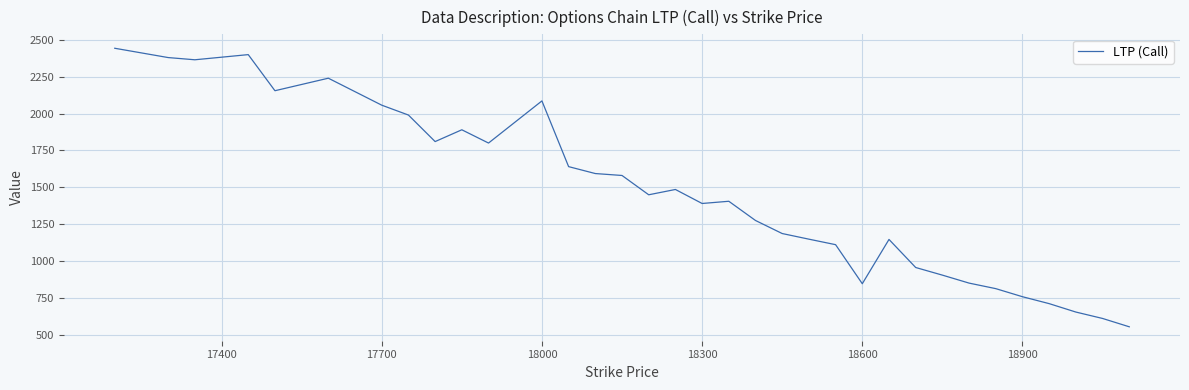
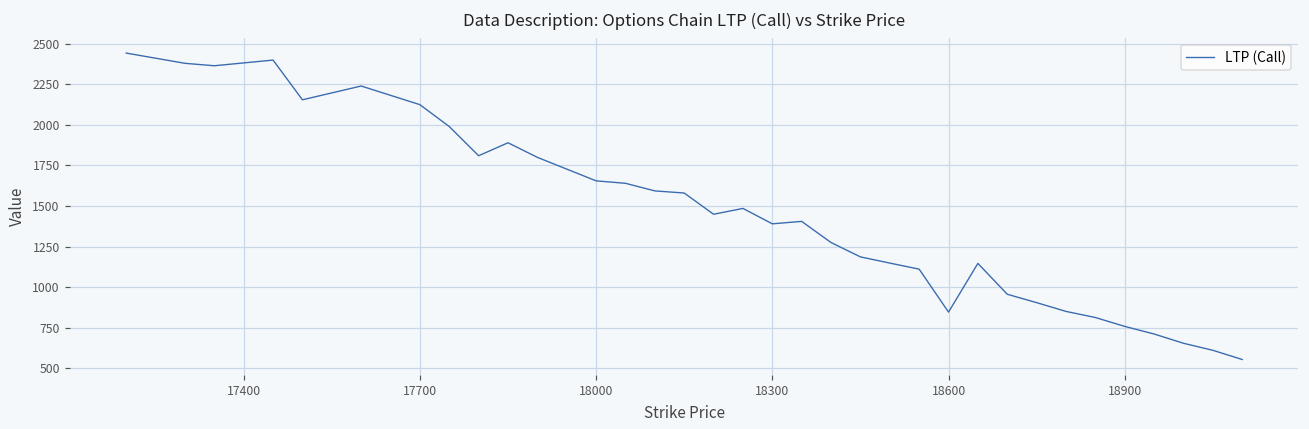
17700: 2060 -> 2130
18000: 2090 -> 1660
